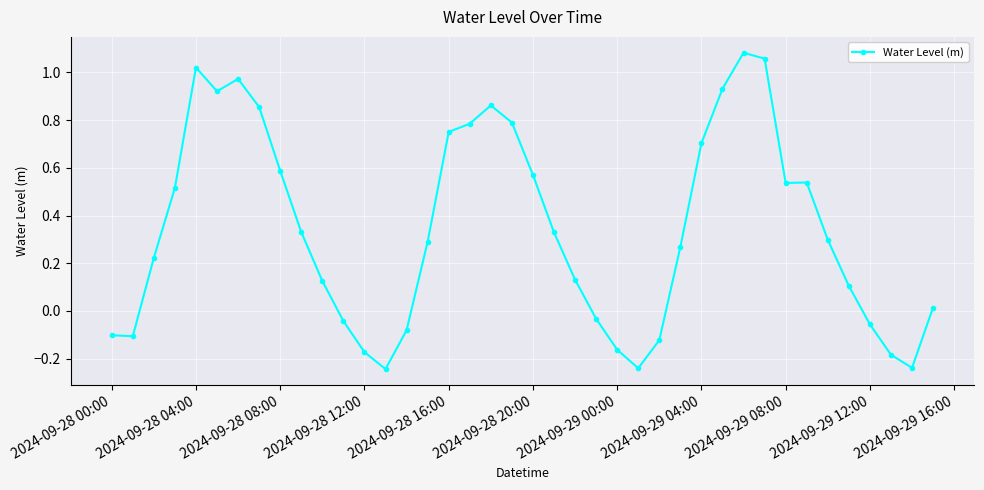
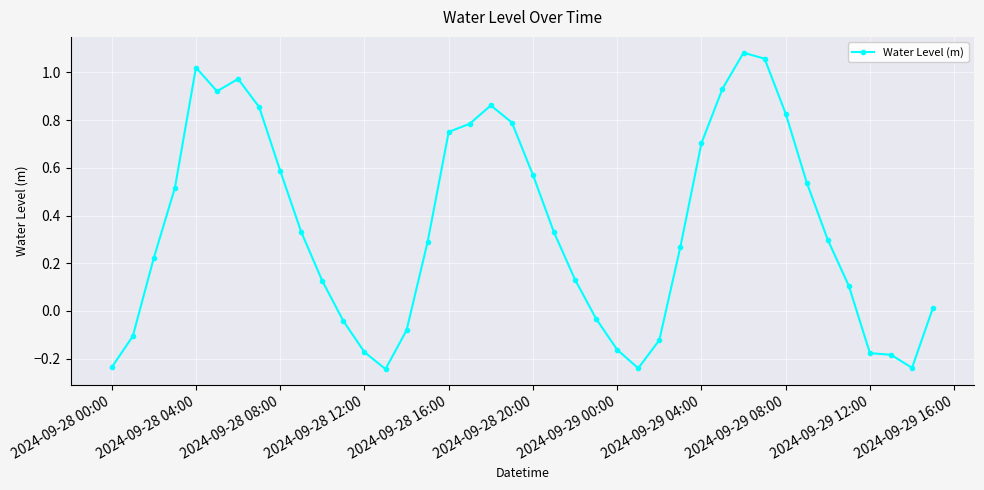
2024-09-28 00:00: -0.10 -> -0.24
2024-09-29 08:00: 0.54 -> 0.83
2024-09-29 12:00: -0.06 -> -0.18
